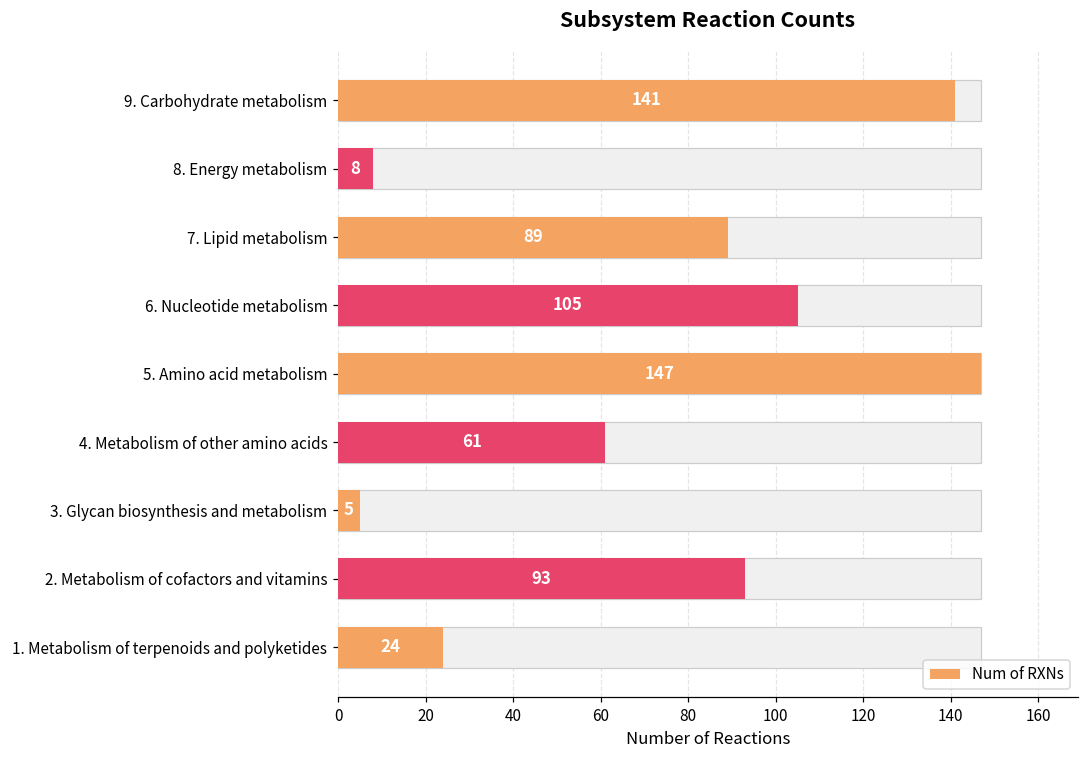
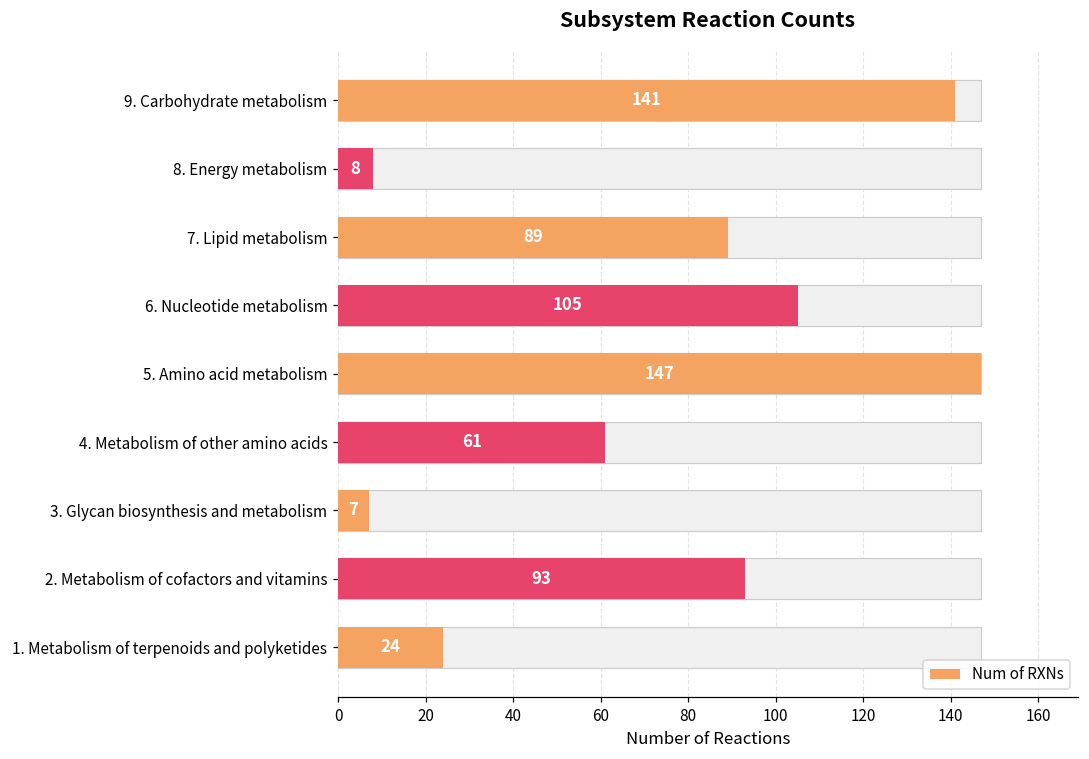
Num of RXNs, 3. Glycan biosynthesis and metabolism: 5 -> 7
